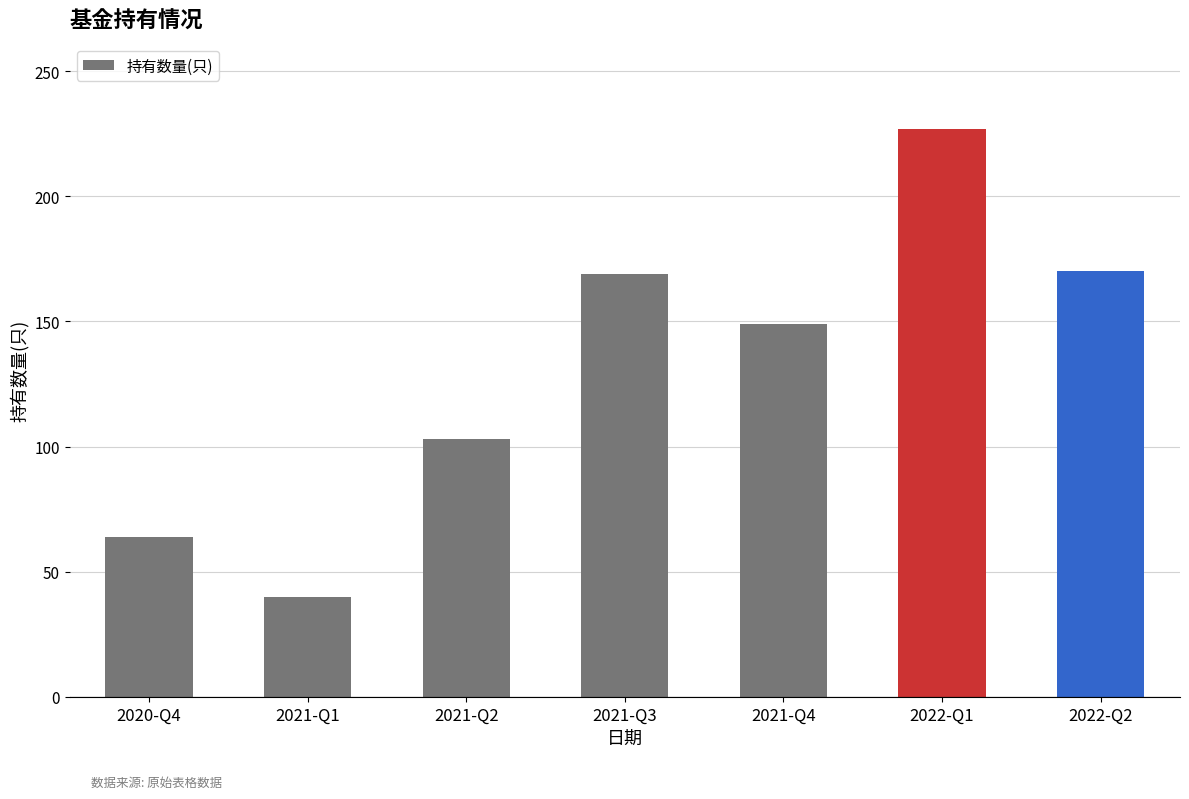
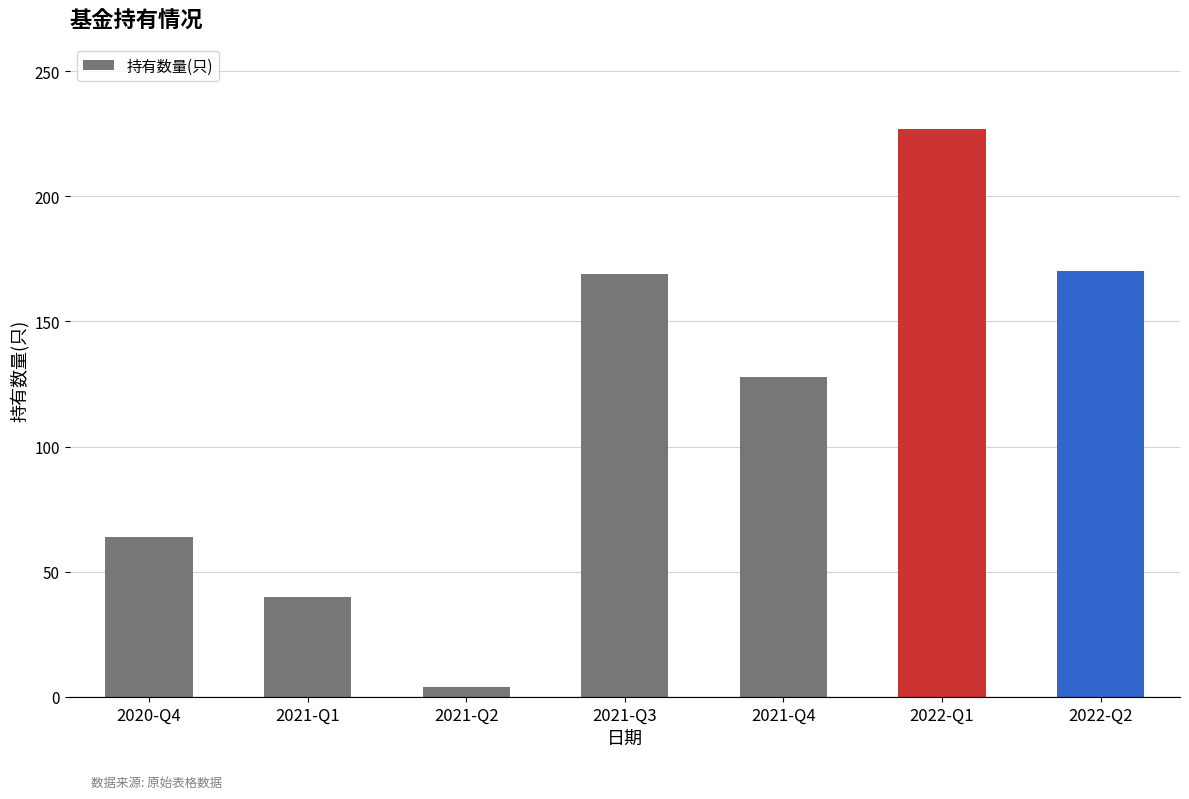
2021-Q2: 103 -> 4
2021-Q4: 149 -> 128
